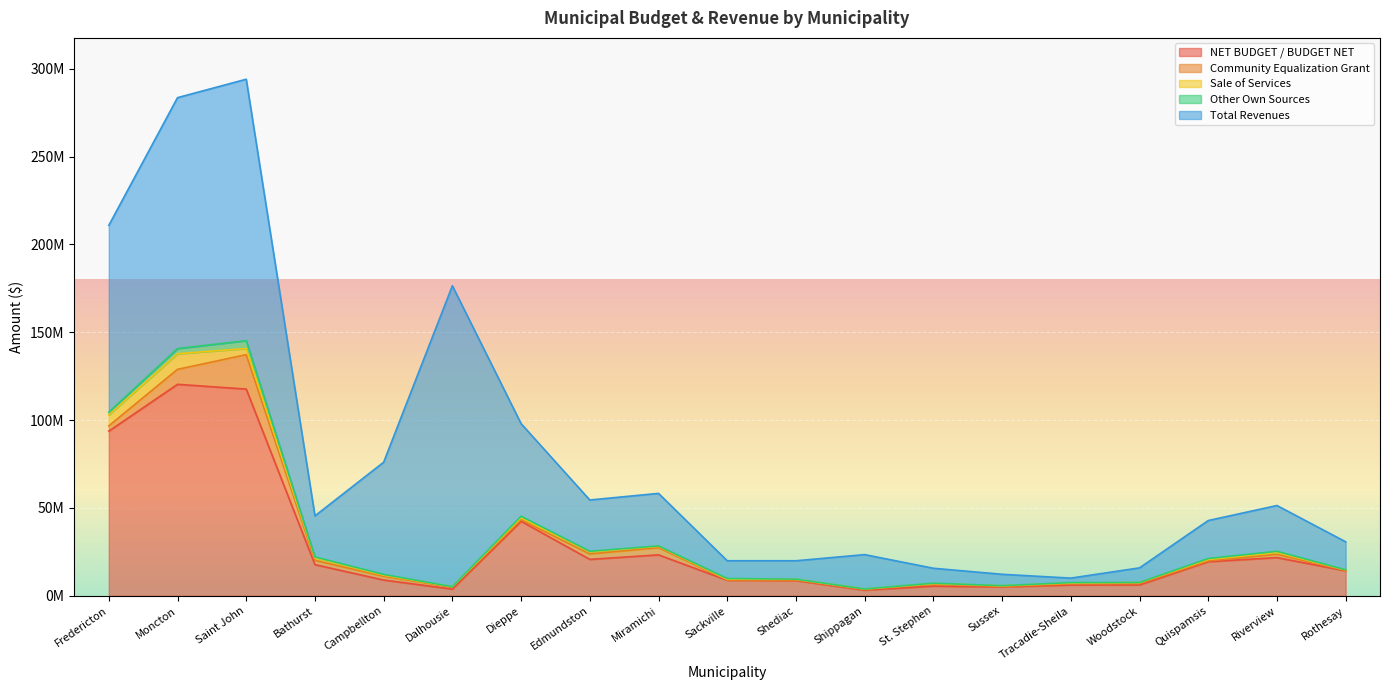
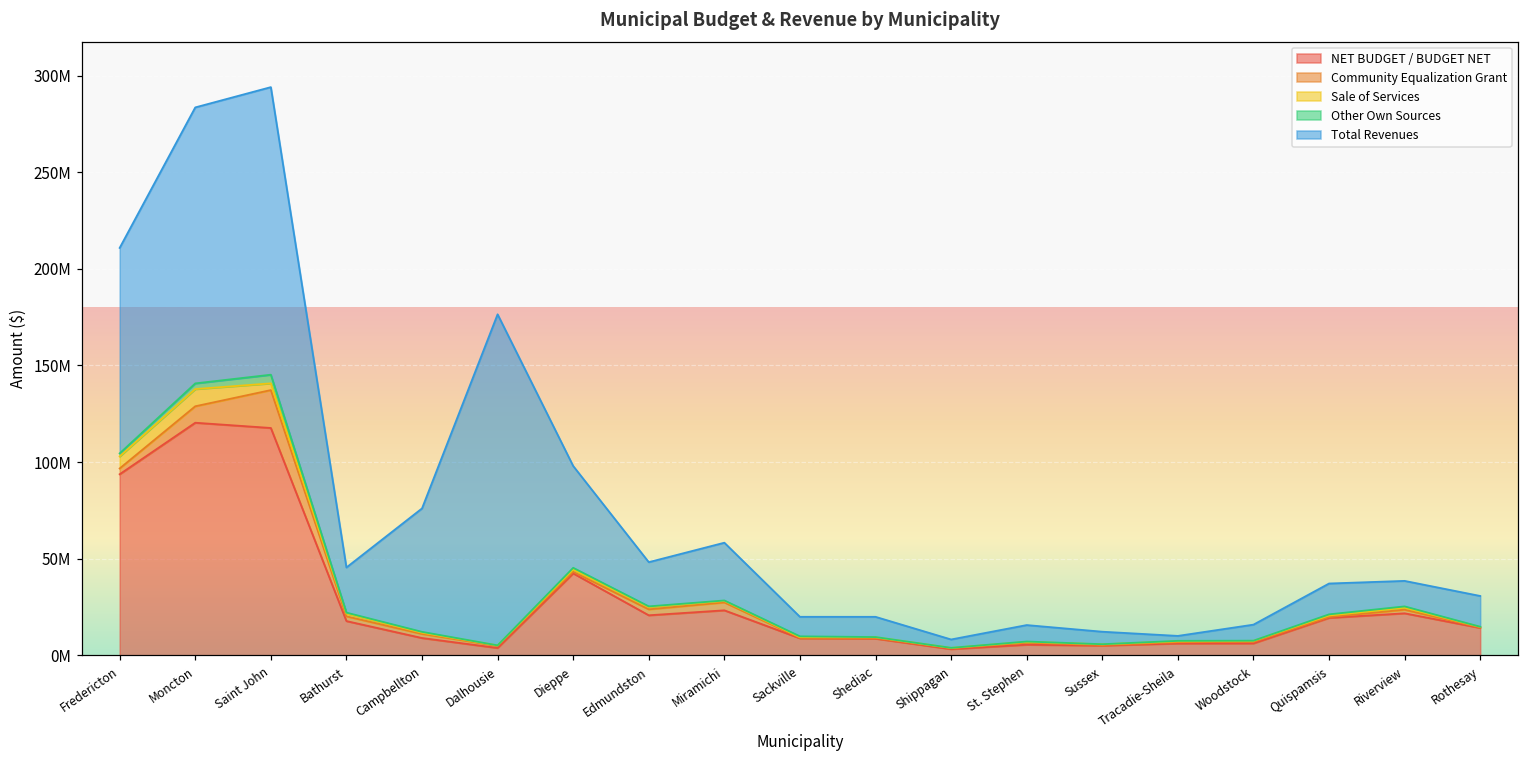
Total Revenues, Edmundston: 29000000 -> 23000000
Total Revenues, Shippagan: 20000000 -> 4000000
Total Revenues, Quispamsis: 22000000 -> 16000000
Total Revenues, Riverview: 26000000 -> 13000000
